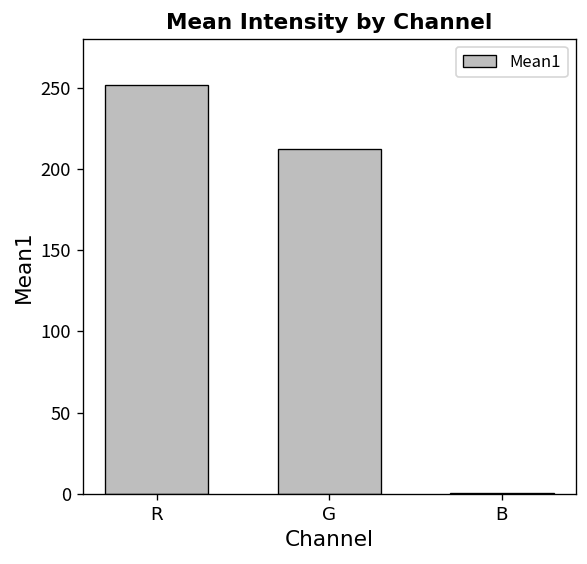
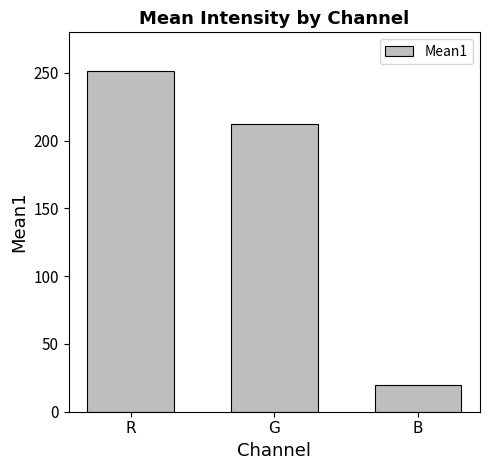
B: 1 -> 20
